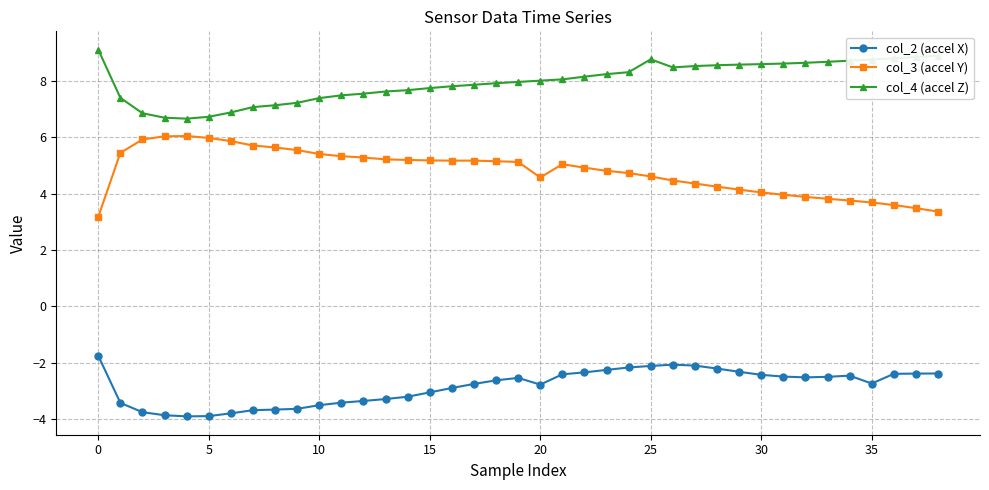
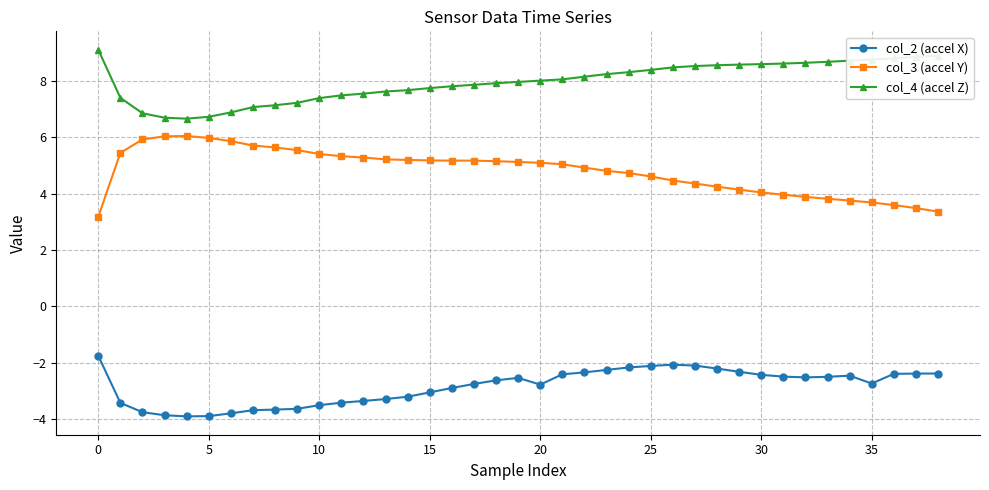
col_3 (accel Y), 20: 4.6 -> 5.1
col_4 (accel Z), 25: 8.8 -> 8.4
